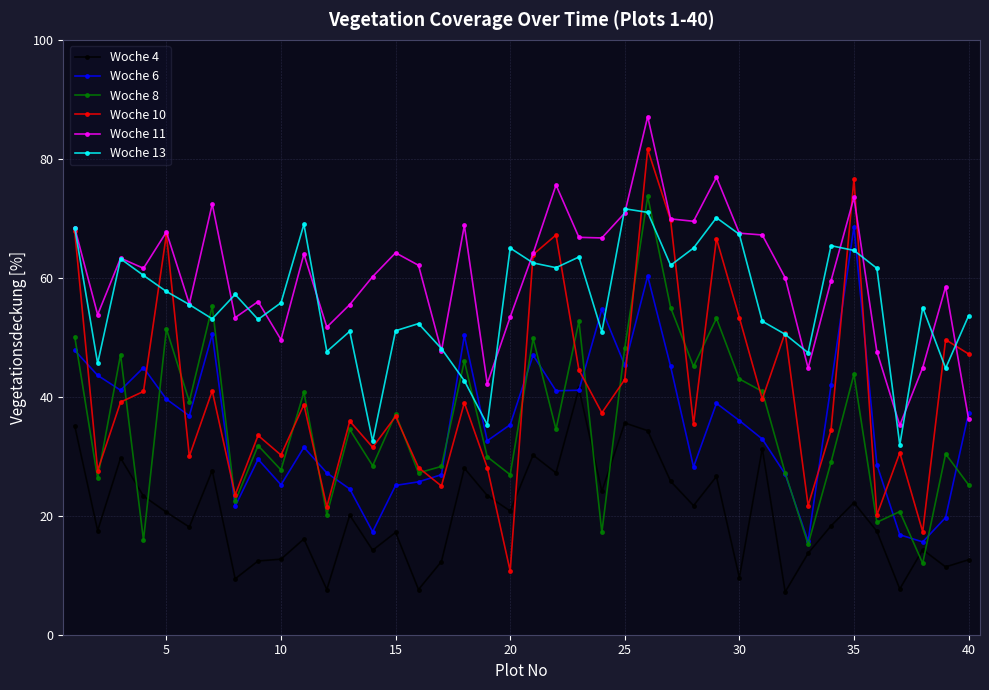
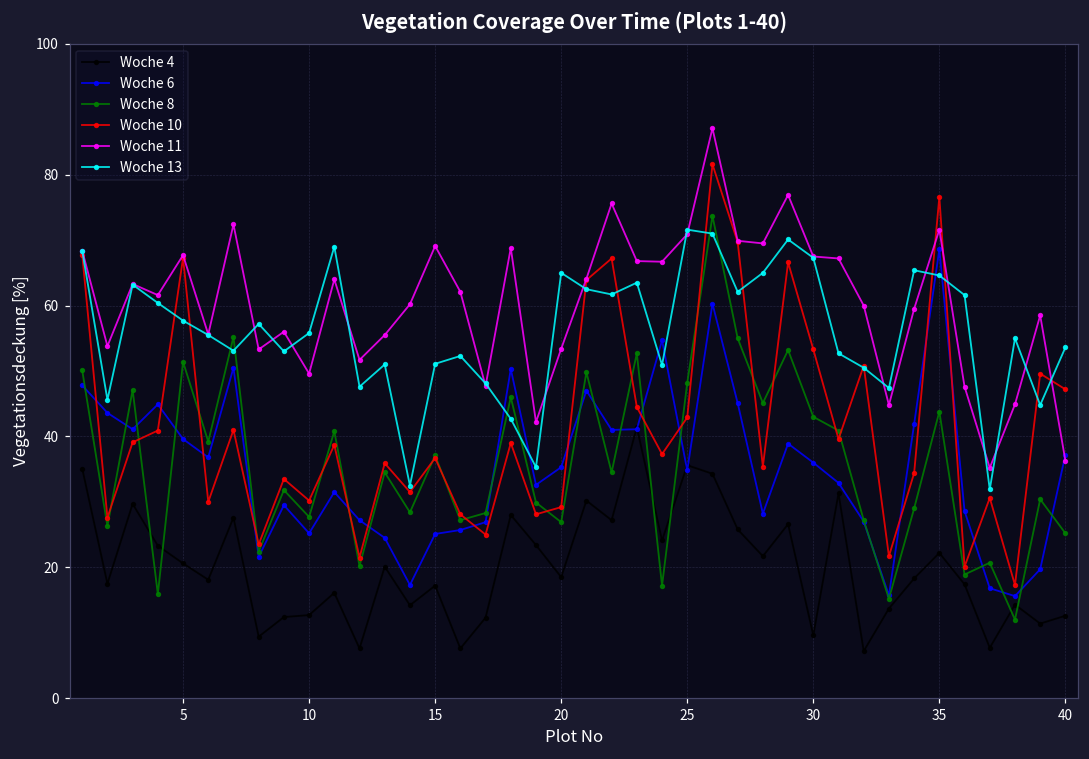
Woche 11, 15: 64 -> 69
Woche 4, 20: 21 -> 19
Woche 10, 20: 11 -> 29
Woche 6, 25: 45 -> 35
Woche 11, 35: 74 -> 72
